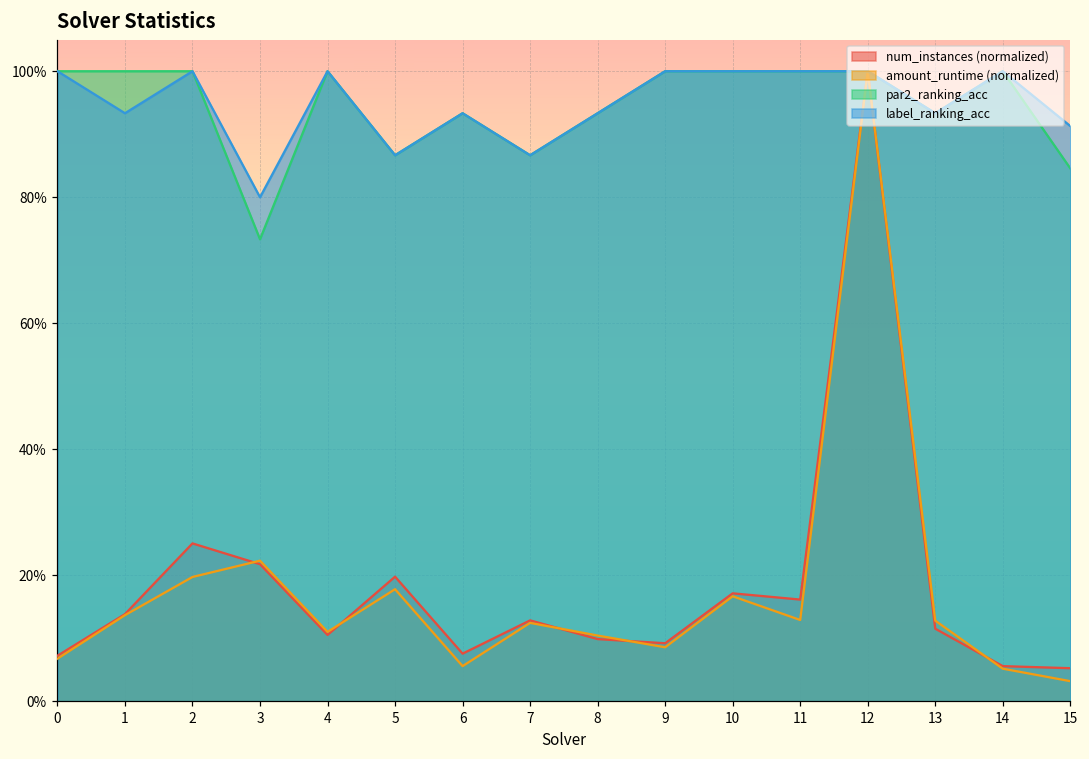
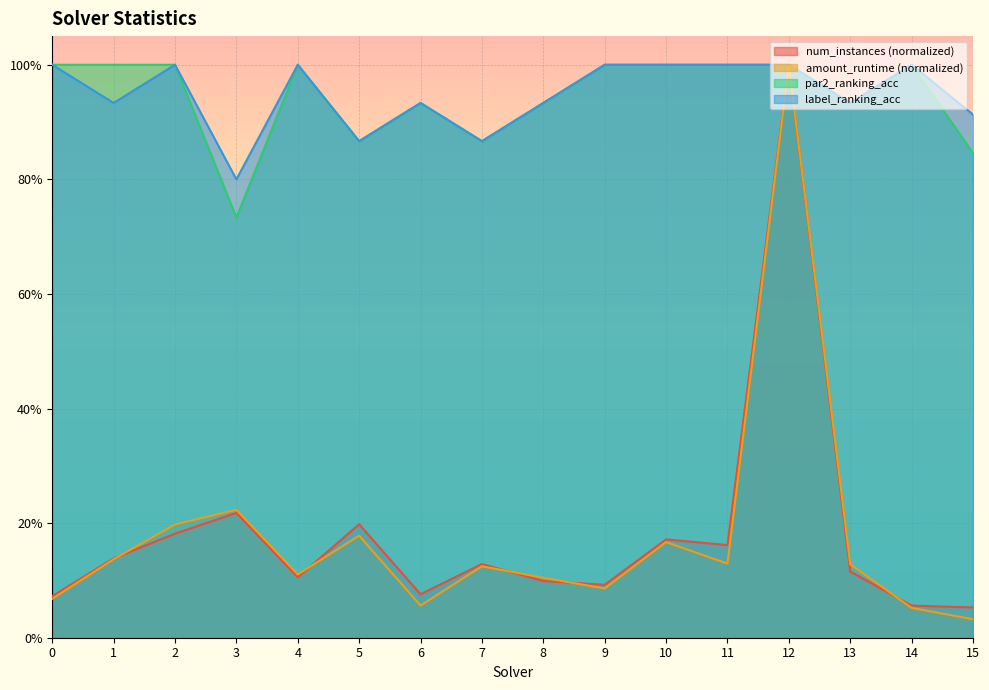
num_instances (normalized), 2: 25% -> 18%
